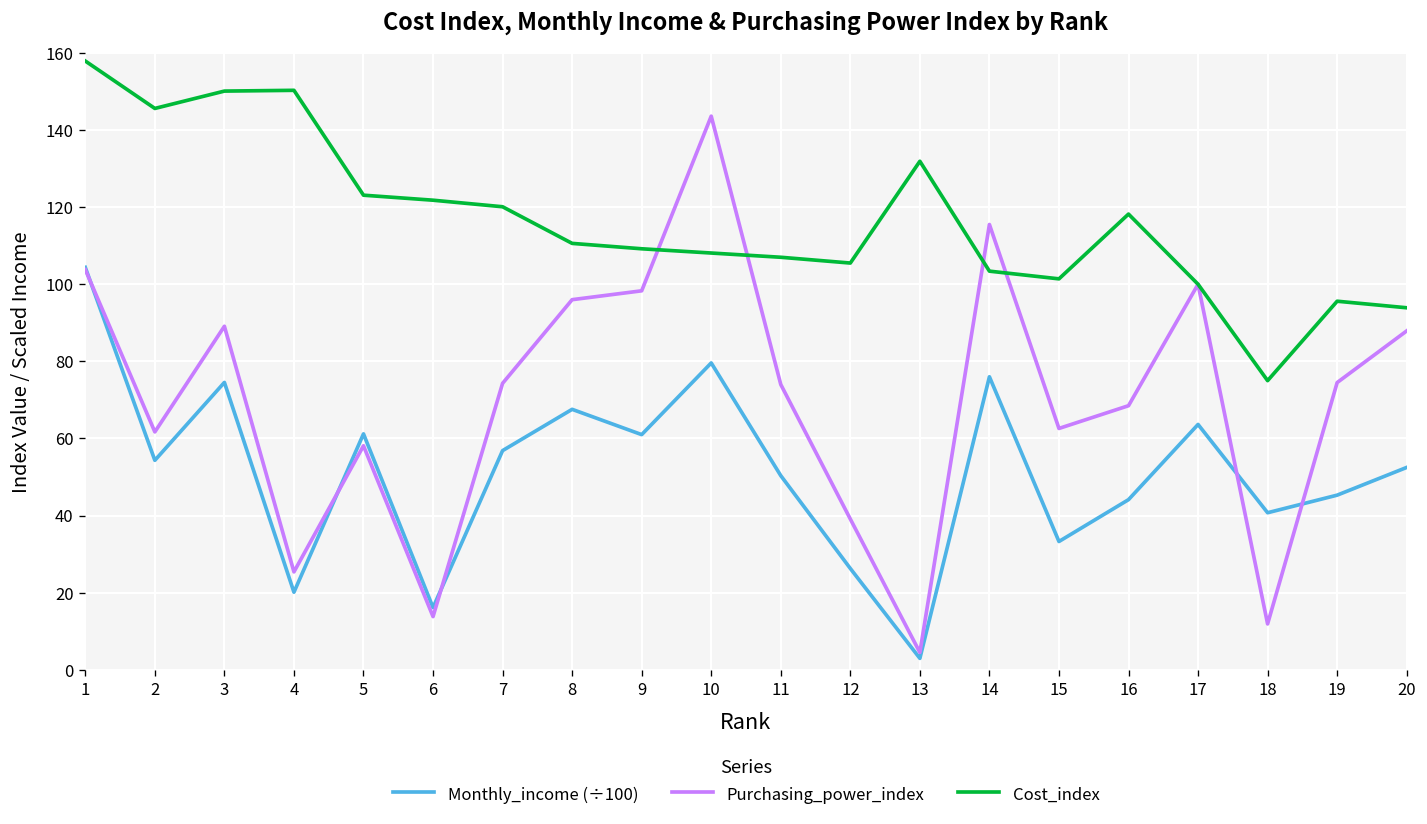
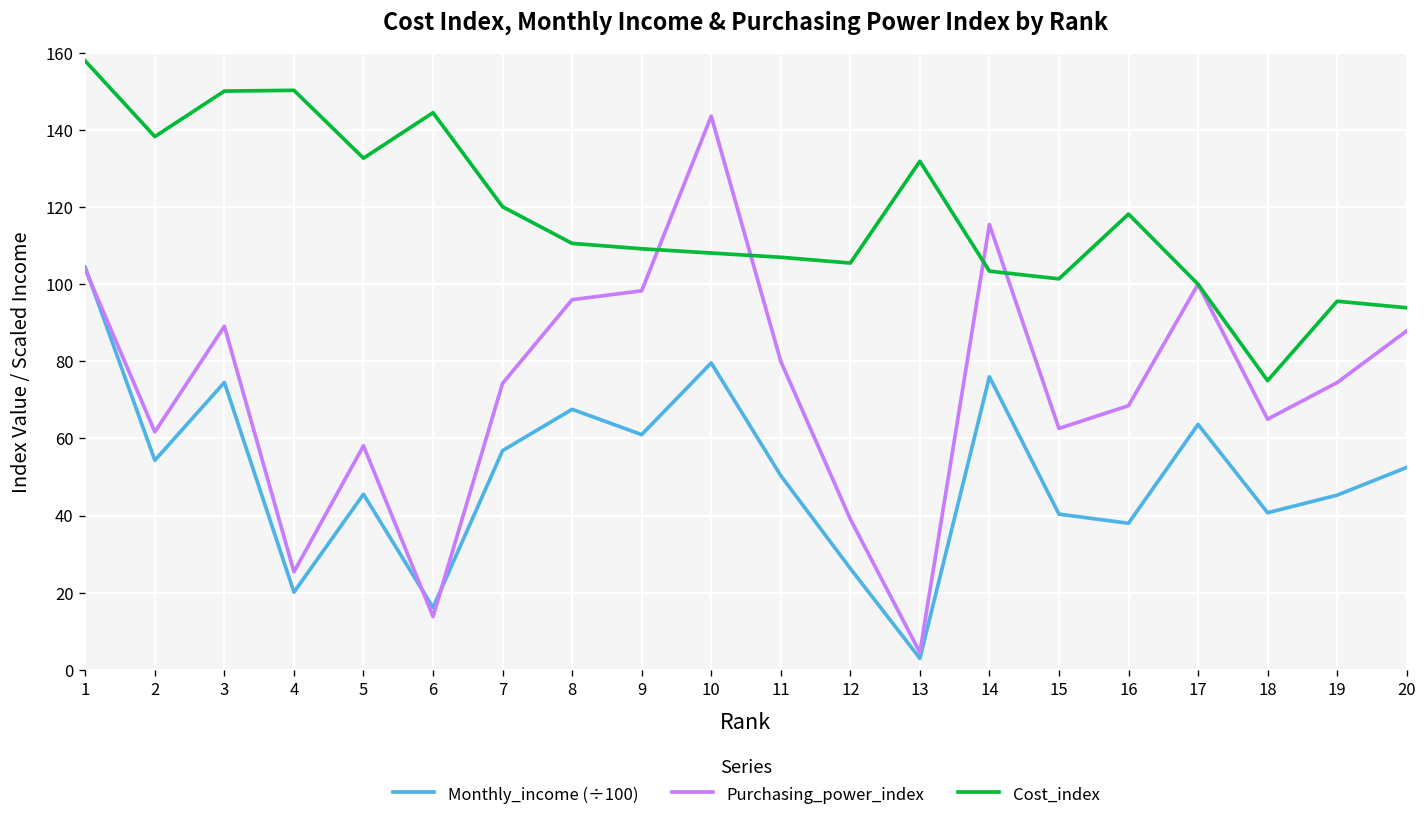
Cost_index, 2: 146 -> 138
Monthly_income (÷100), 5: 61 -> 46
Cost_index, 5: 123 -> 133
Cost_index, 6: 122 -> 145
Purchasing_power_index, 11: 74 -> 80
Monthly_income (÷100), 15: 33 -> 40
Monthly_income (÷100), 16: 44 -> 38
Purchasing_power_index, 18: 12 -> 65
